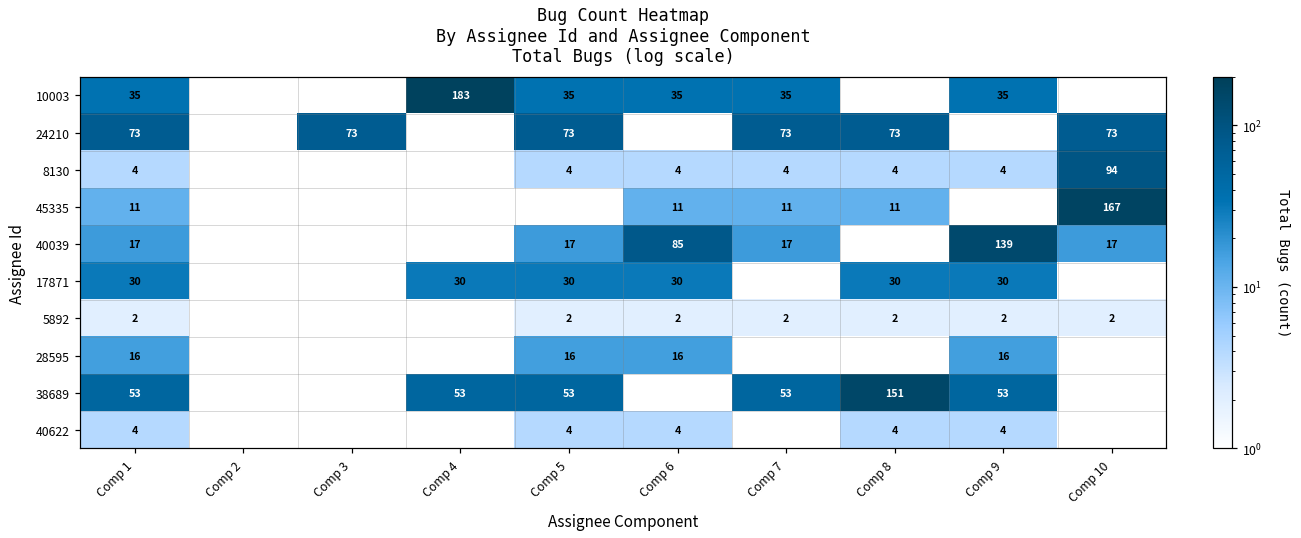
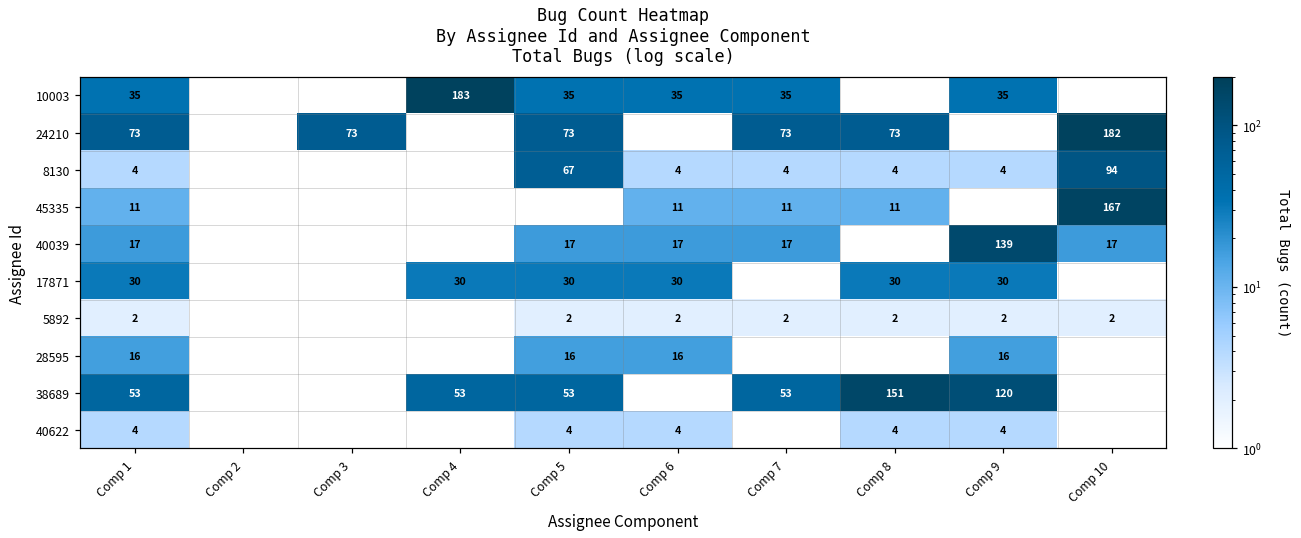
24210, Comp 10: 73 -> 182
8130, Comp 5: 4 -> 67
40039, Comp 6: 85 -> 17
38689, Comp 9: 53 -> 120
